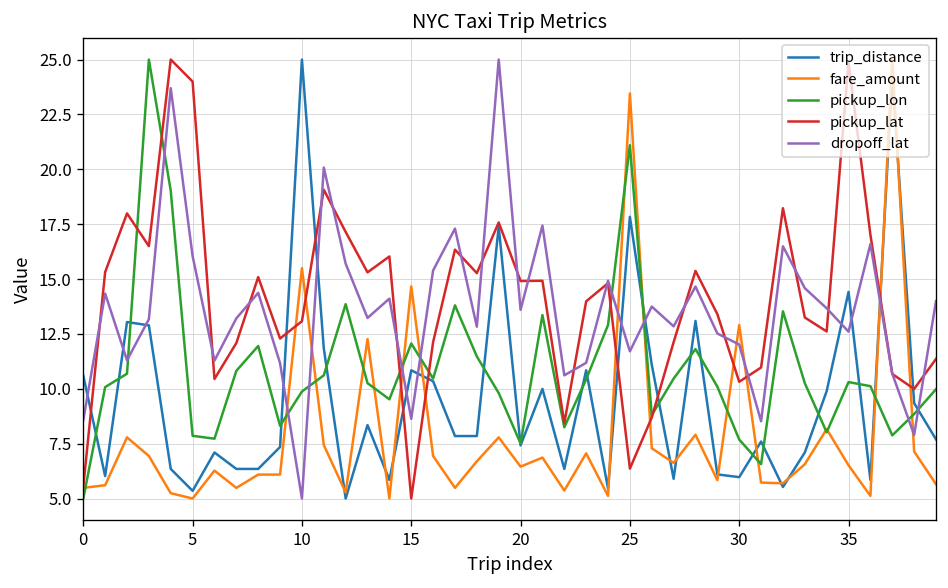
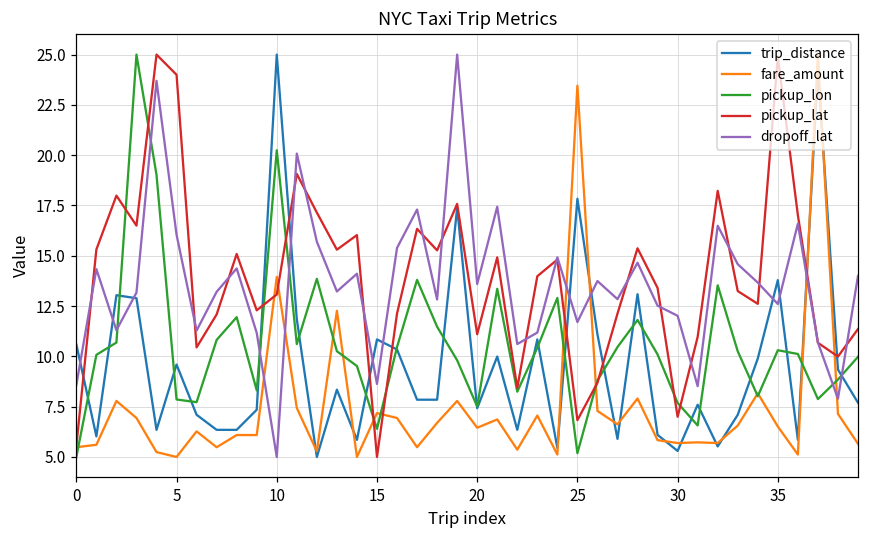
trip_distance, 5: 5.3 -> 9.6
fare_amount, 10: 15.5 -> 13.9
pickup_lon, 10: 9.9 -> 20.2
fare_amount, 15: 14.7 -> 7.2
pickup_lon, 15: 12.1 -> 6.4
pickup_lat, 20: 14.9 -> 11.1
pickup_lon, 25: 21.1 -> 5.2
pickup_lat, 25: 6.4 -> 6.8
trip_distance, 30: 6.0 -> 5.3
fare_amount, 30: 12.9 -> 5.7
pickup_lat, 30: 10.3 -> 7.0
trip_distance, 35: 14.4 -> 13.8
